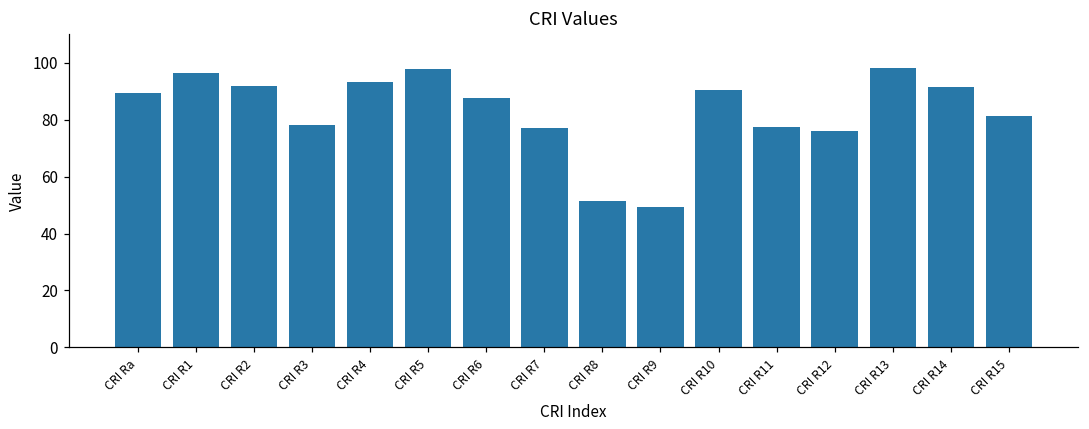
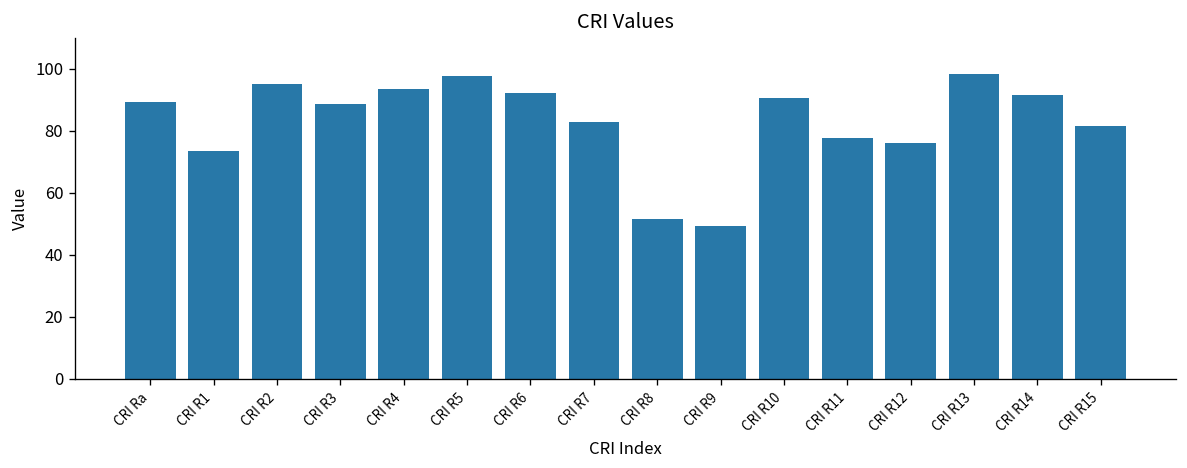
CRI R1: 97 -> 73
CRI R2: 92 -> 95
CRI R3: 78 -> 89
CRI R6: 88 -> 92
CRI R7: 77 -> 83
